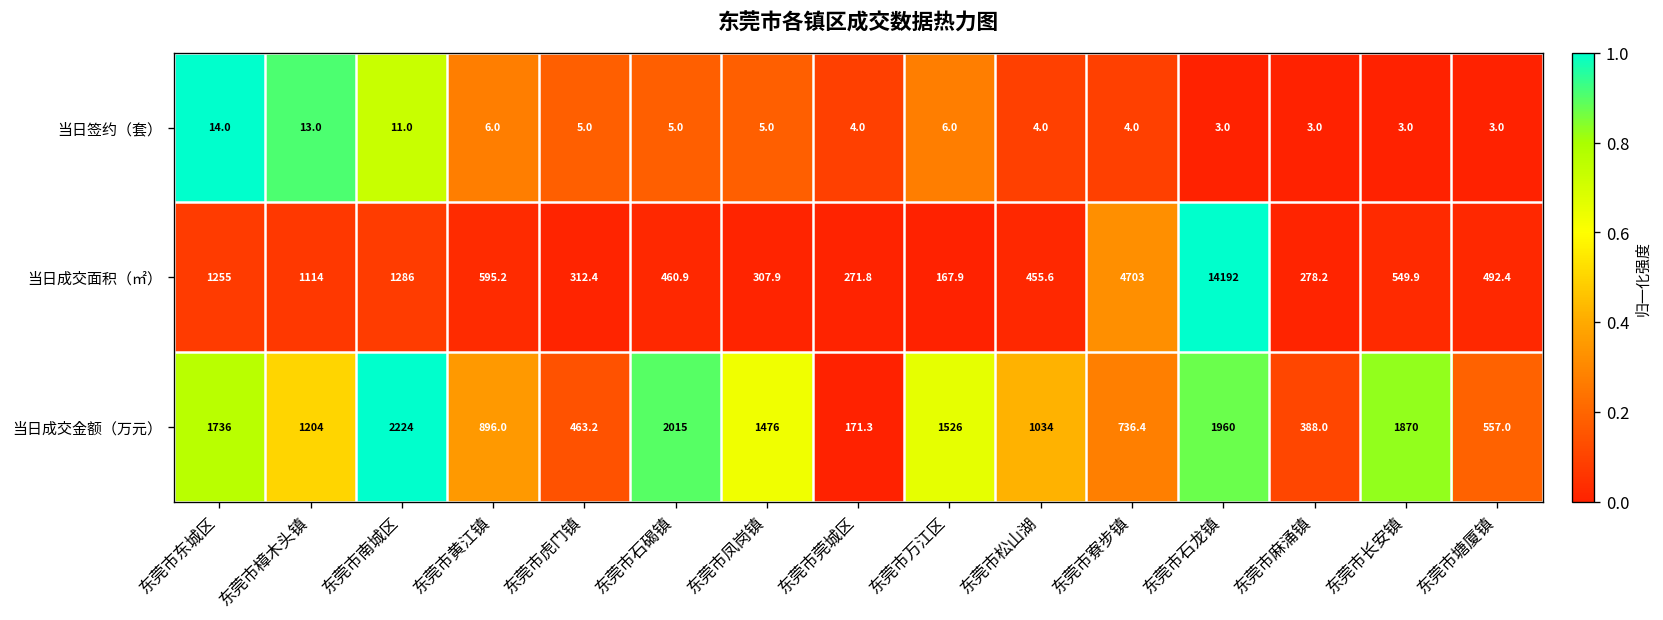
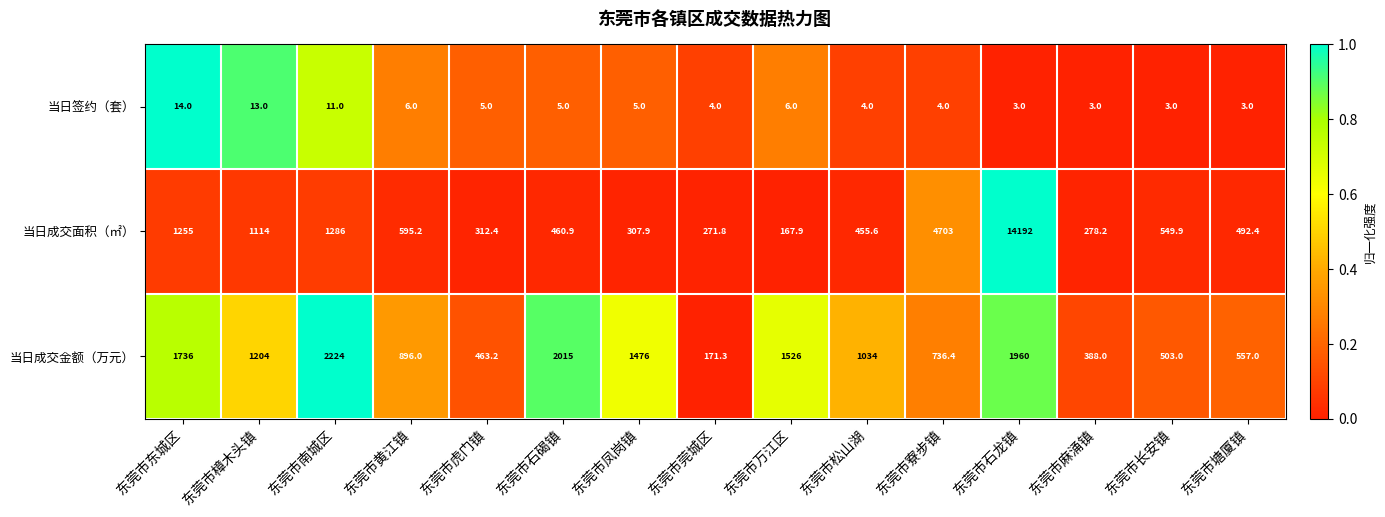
当日成交金额（万元）, 东莞市长安镇: 1870 -> 503.0
